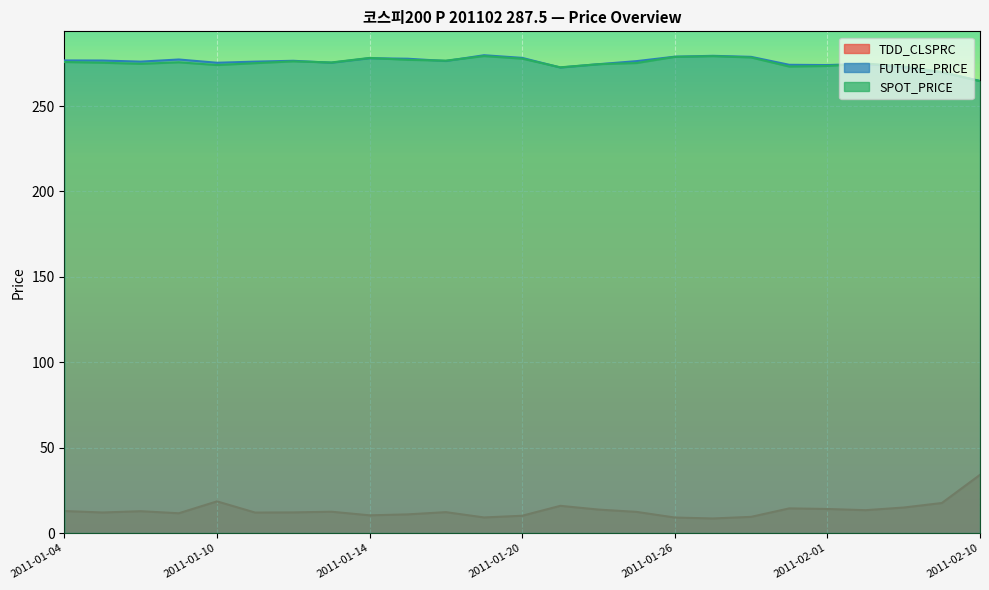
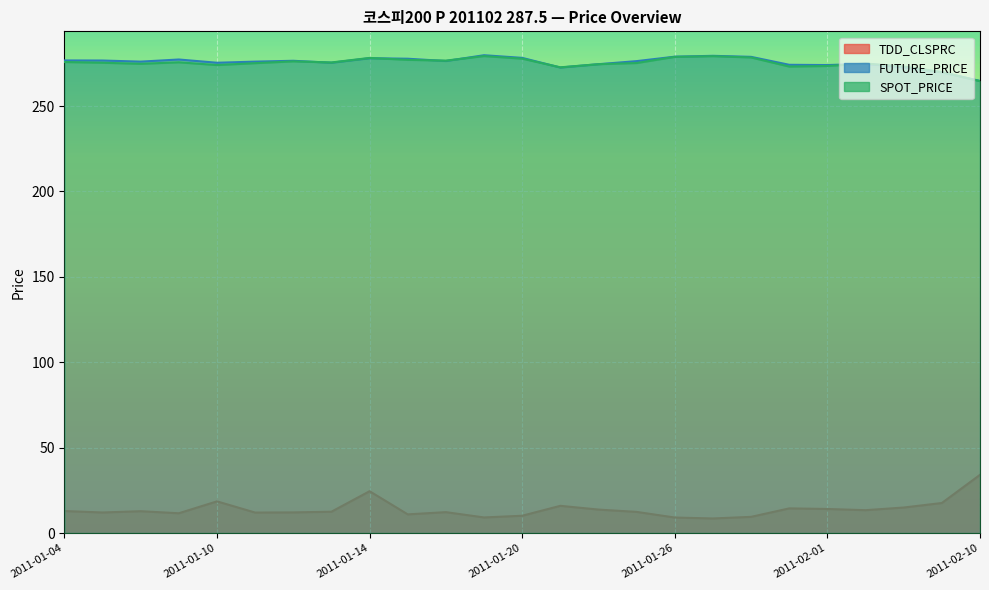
TDD_CLSPRC, 2011-01-14: 10 -> 25
